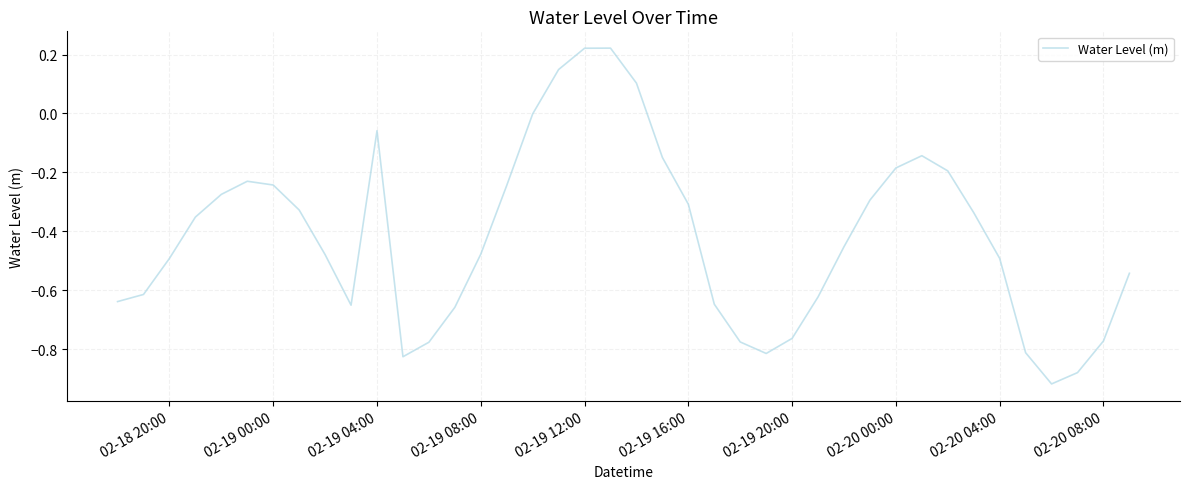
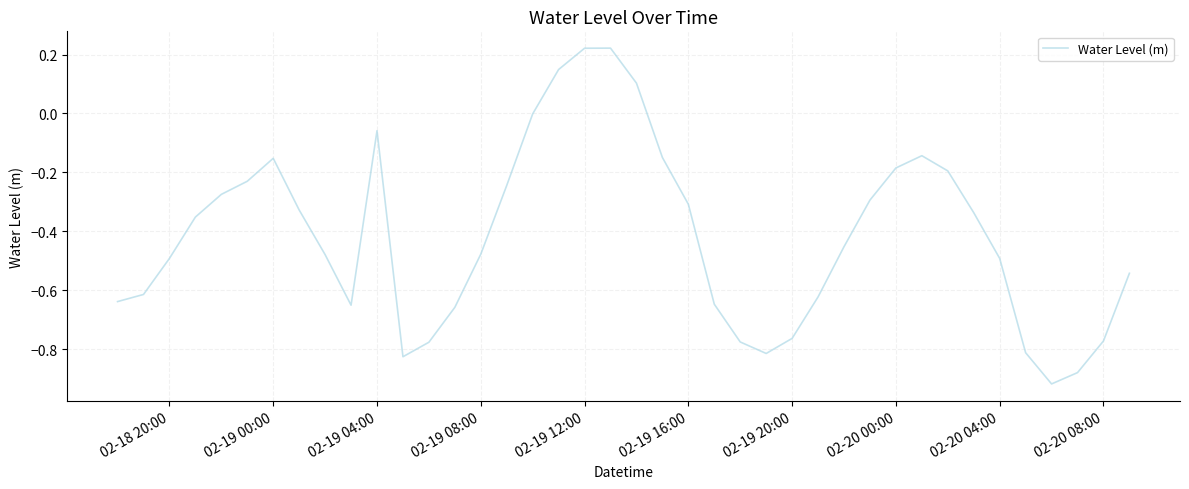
02-19 00:00: -0.24 -> -0.15
